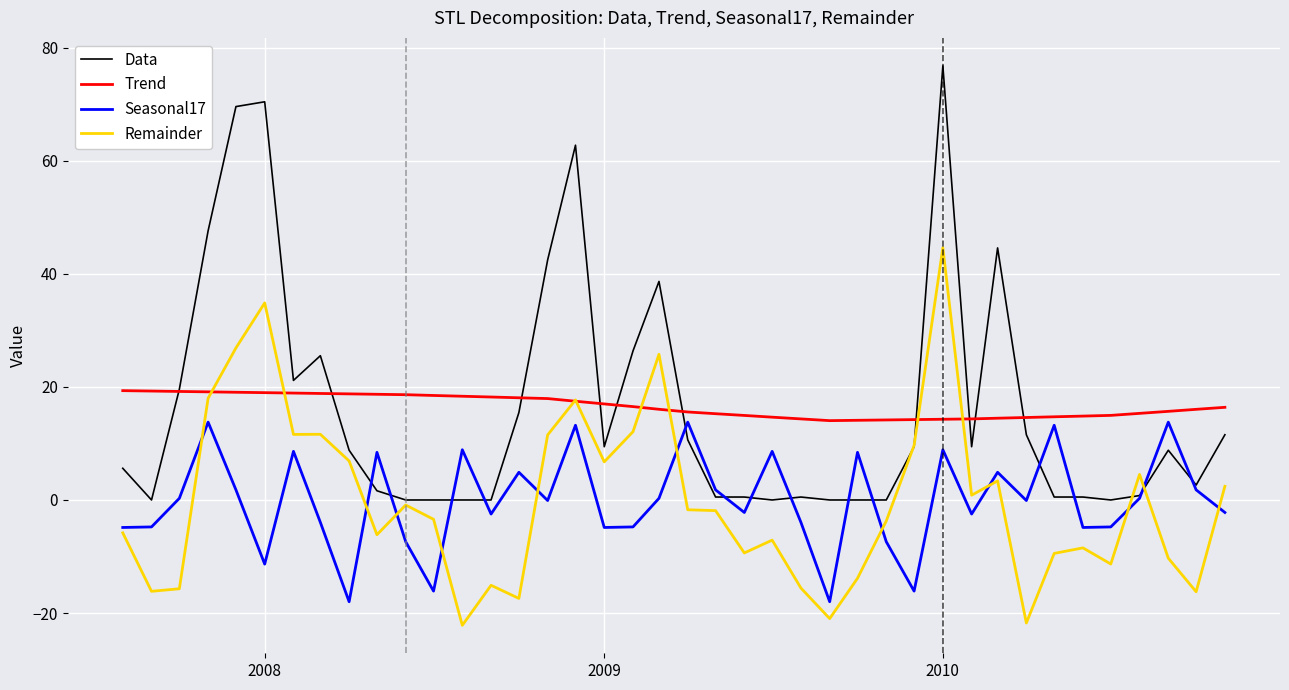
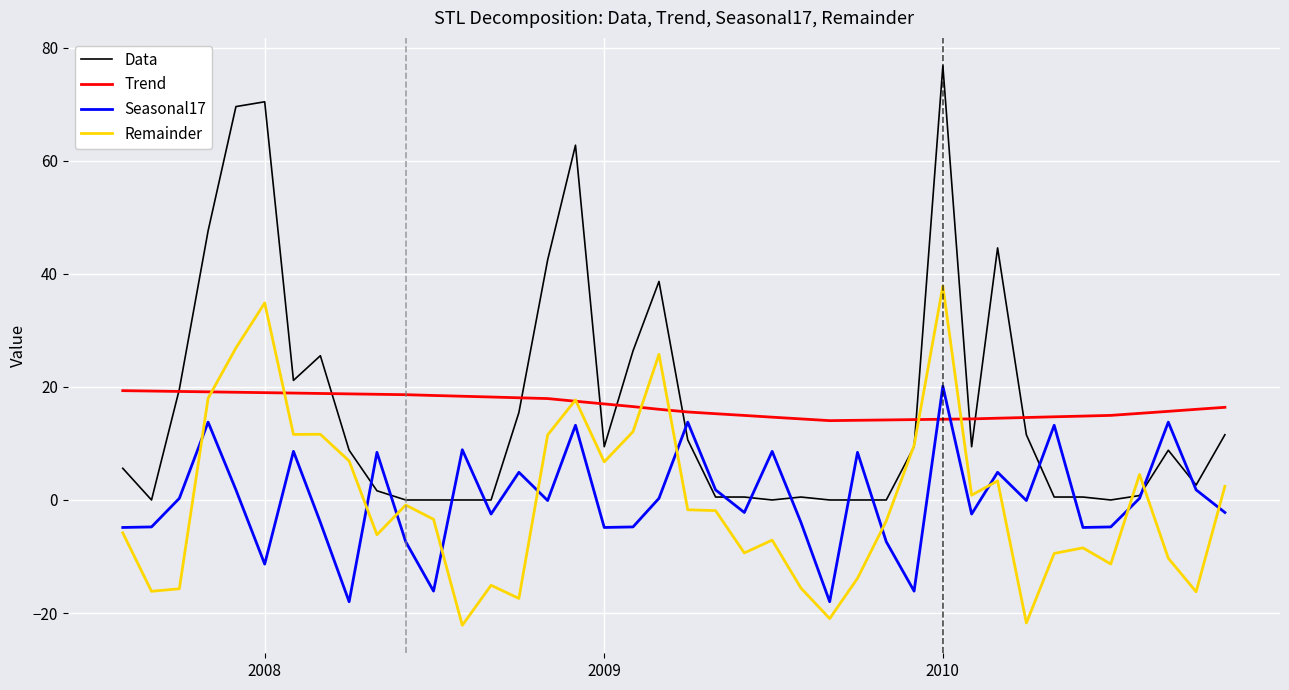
Seasonal17, 2010: 9 -> 20
Remainder, 2010: 45 -> 38
